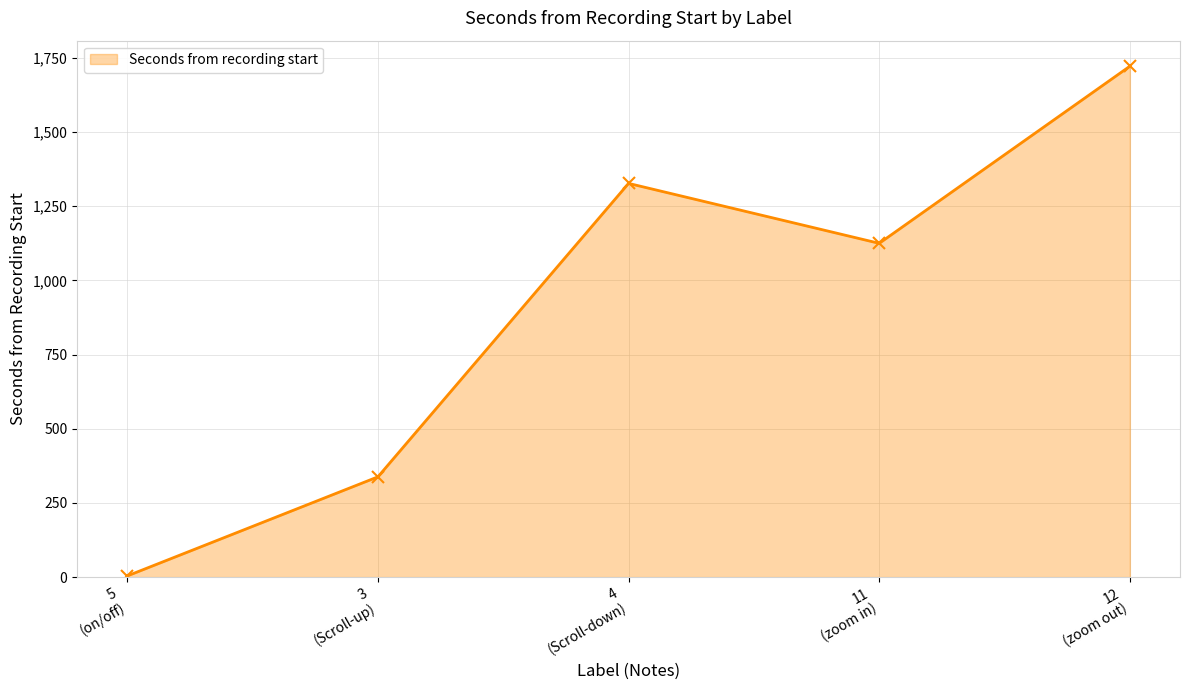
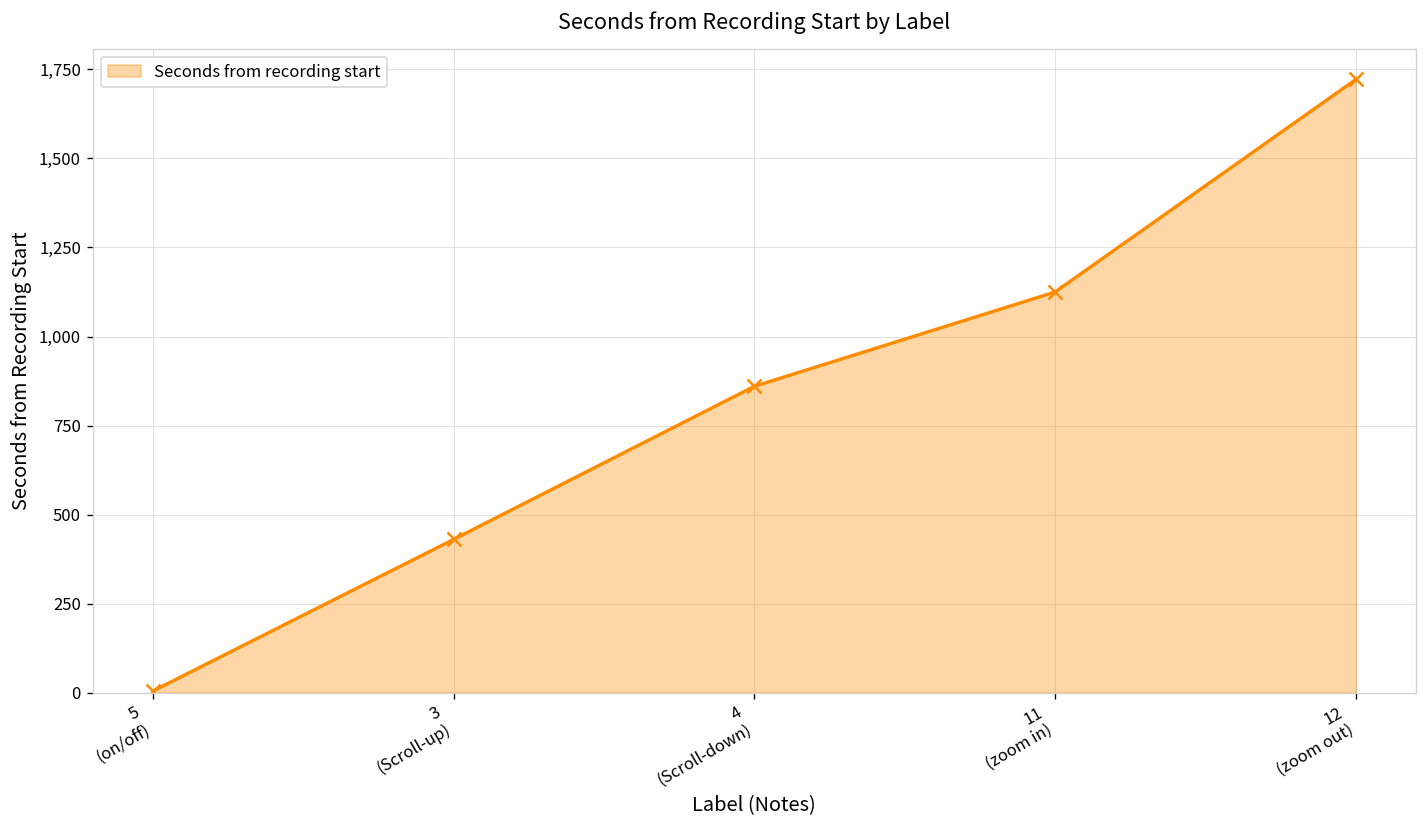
3 (Scroll-up): 340 -> 430
4 (Scroll-down): 1,330 -> 860
